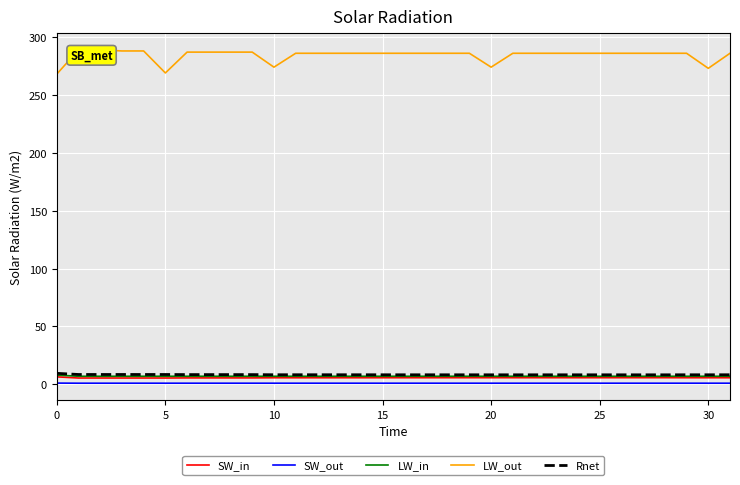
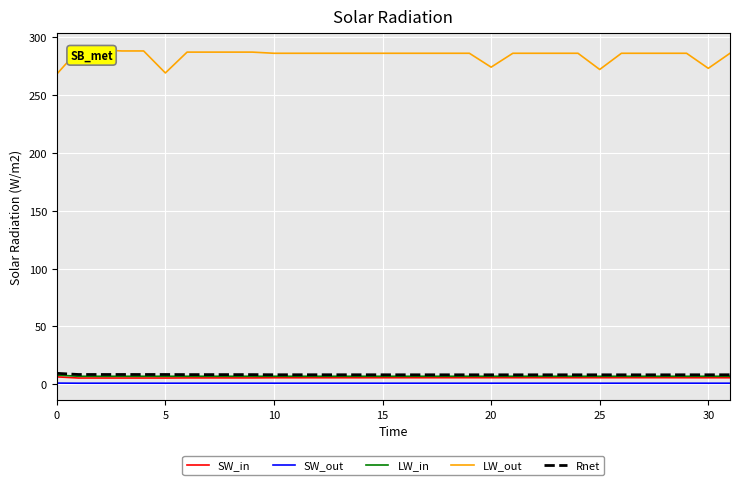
LW_out, 10: 274 -> 286
LW_out, 25: 286 -> 272
